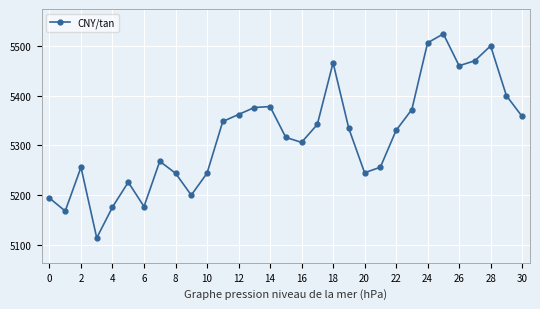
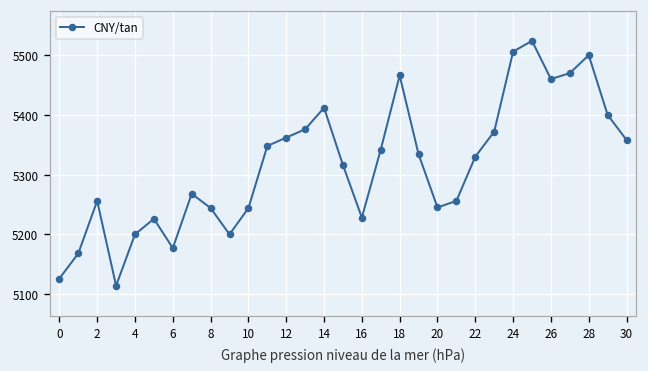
0: 5190 -> 5130
4: 5180 -> 5200
14: 5380 -> 5410
16: 5310 -> 5230
